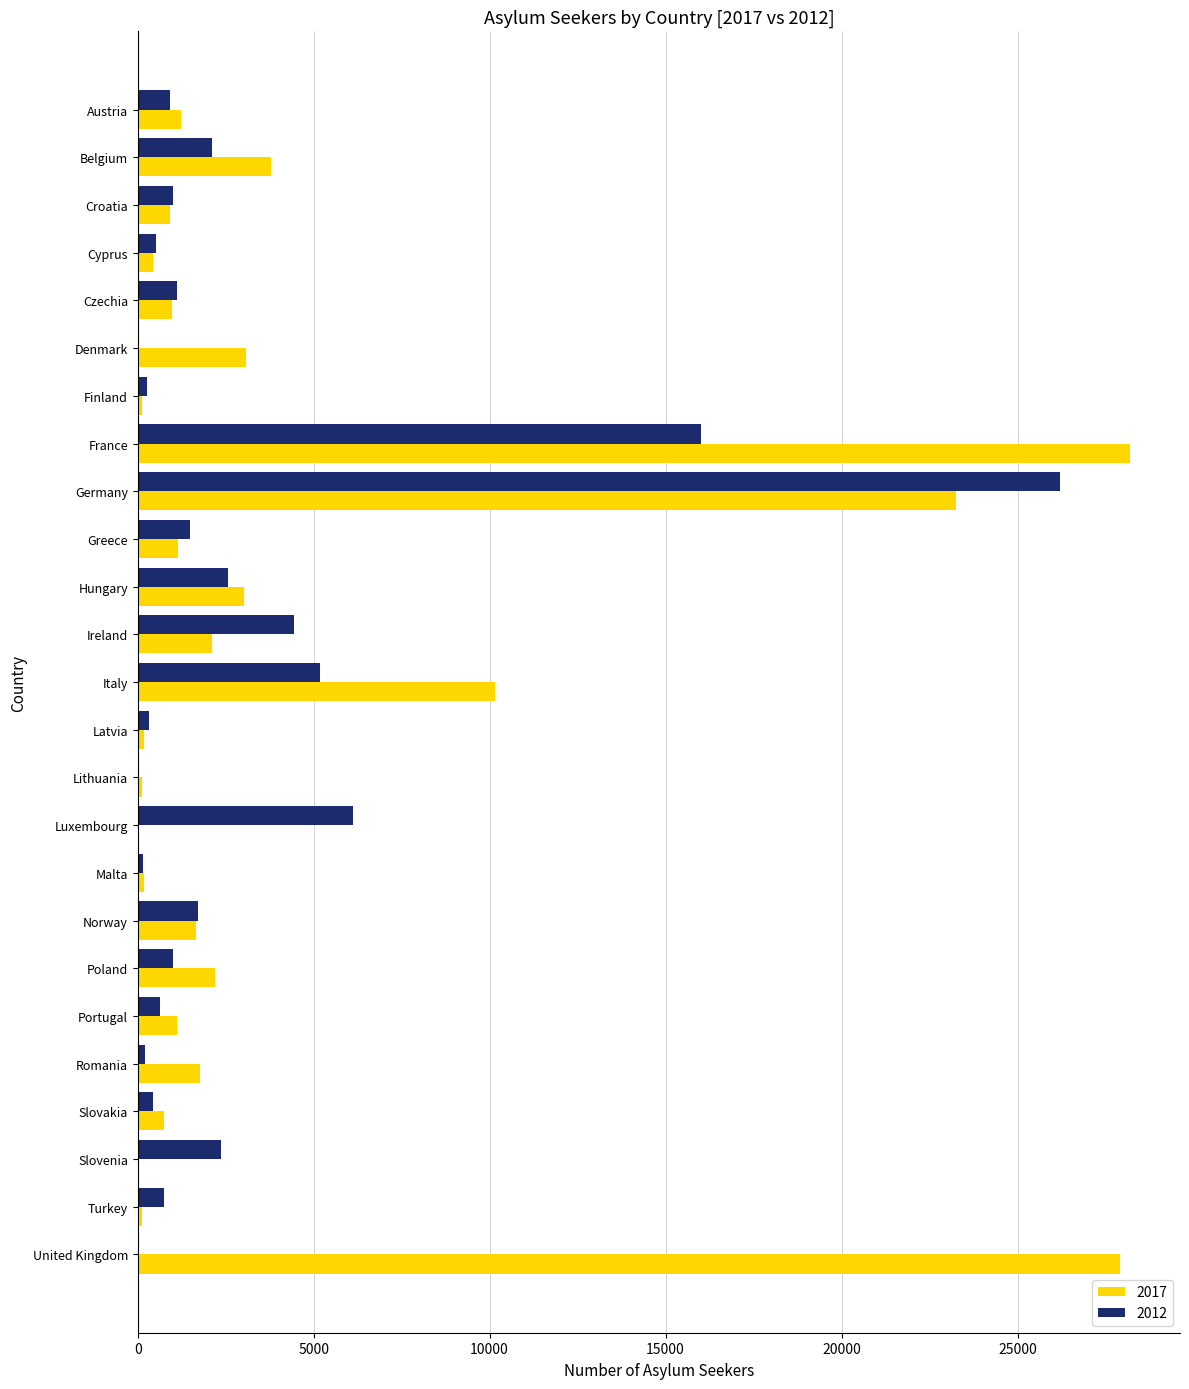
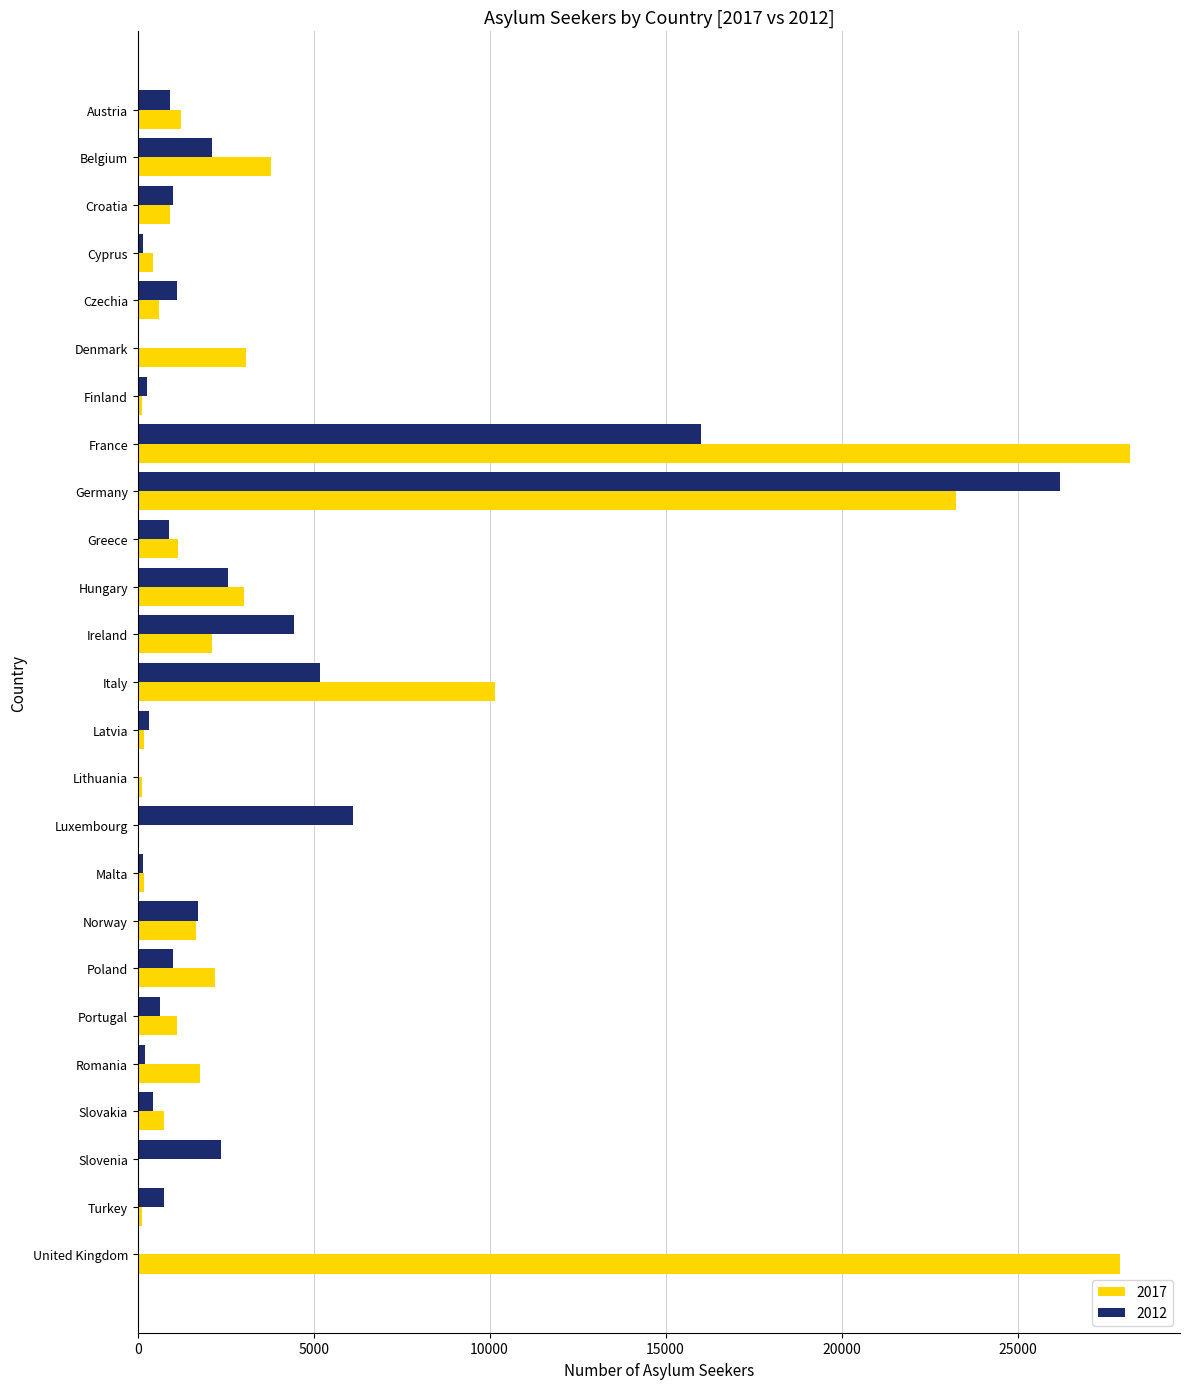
2012, Cyprus: 500 -> 200
2017, Czechia: 1000 -> 600
2012, Greece: 1500 -> 900
